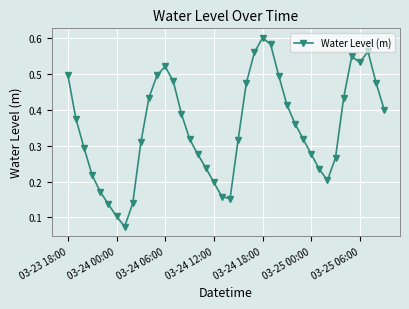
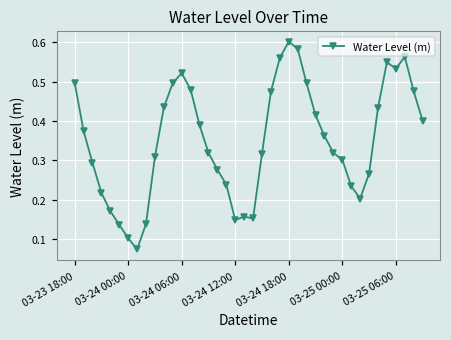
03-24 12:00: 0.20 -> 0.15
03-25 00:00: 0.28 -> 0.30
